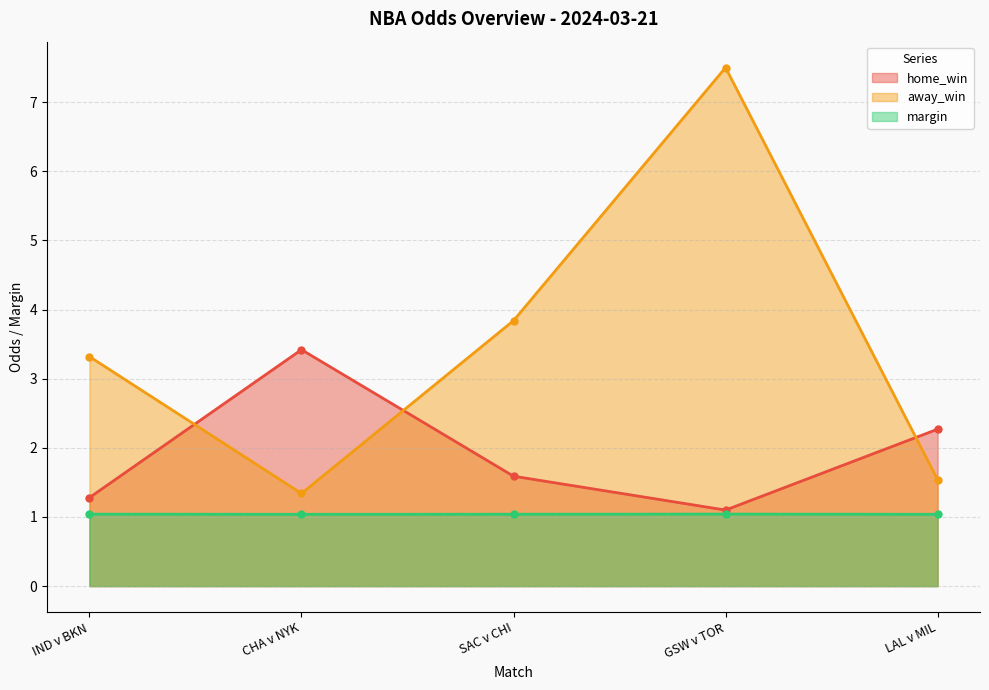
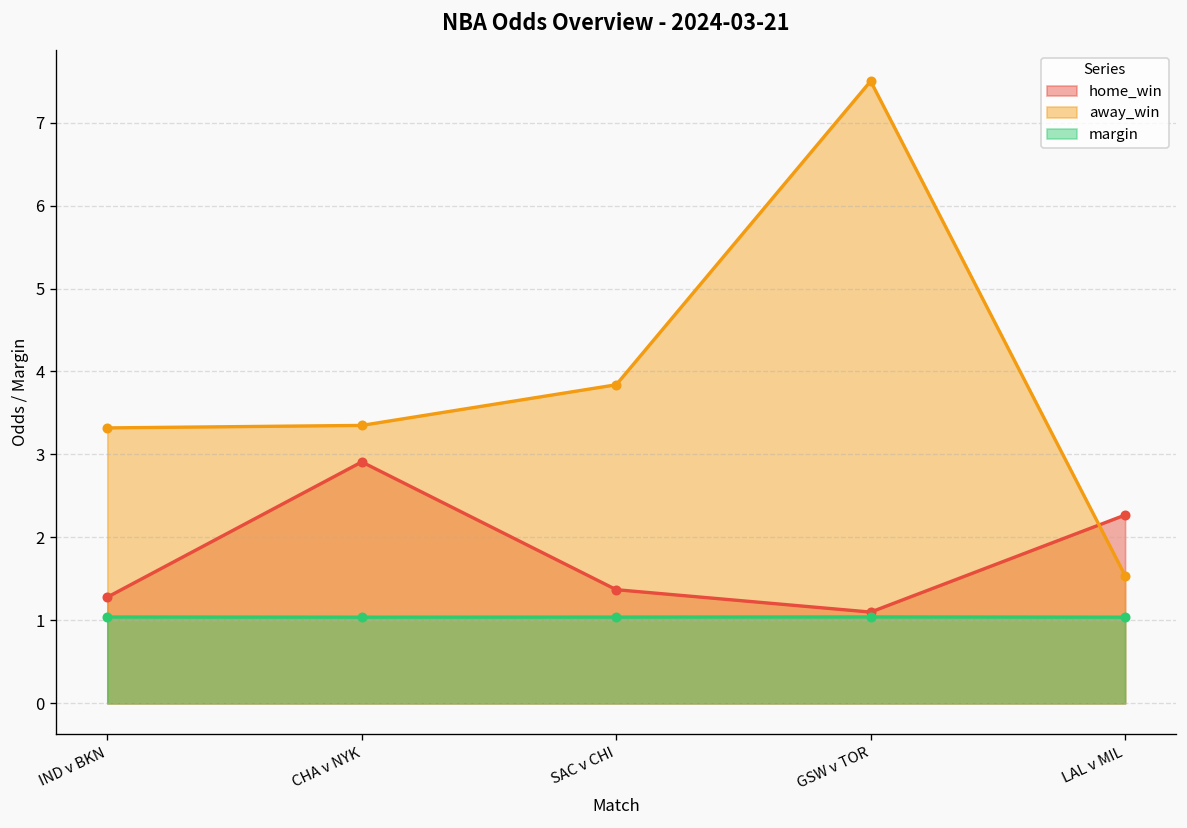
home_win, CHA v NYK: 3.4 -> 2.9
away_win, CHA v NYK: 1.3 -> 3.4
home_win, SAC v CHI: 1.6 -> 1.4
